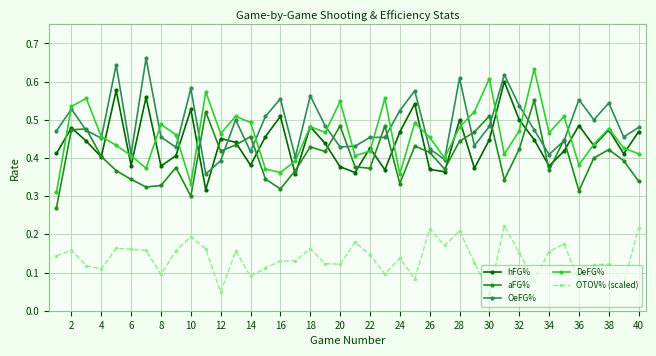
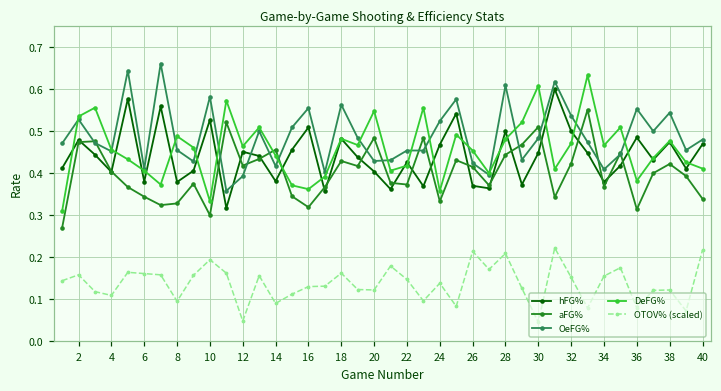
DeFG%, 14: 0.49 -> 0.44
hFG%, 20: 0.38 -> 0.40
